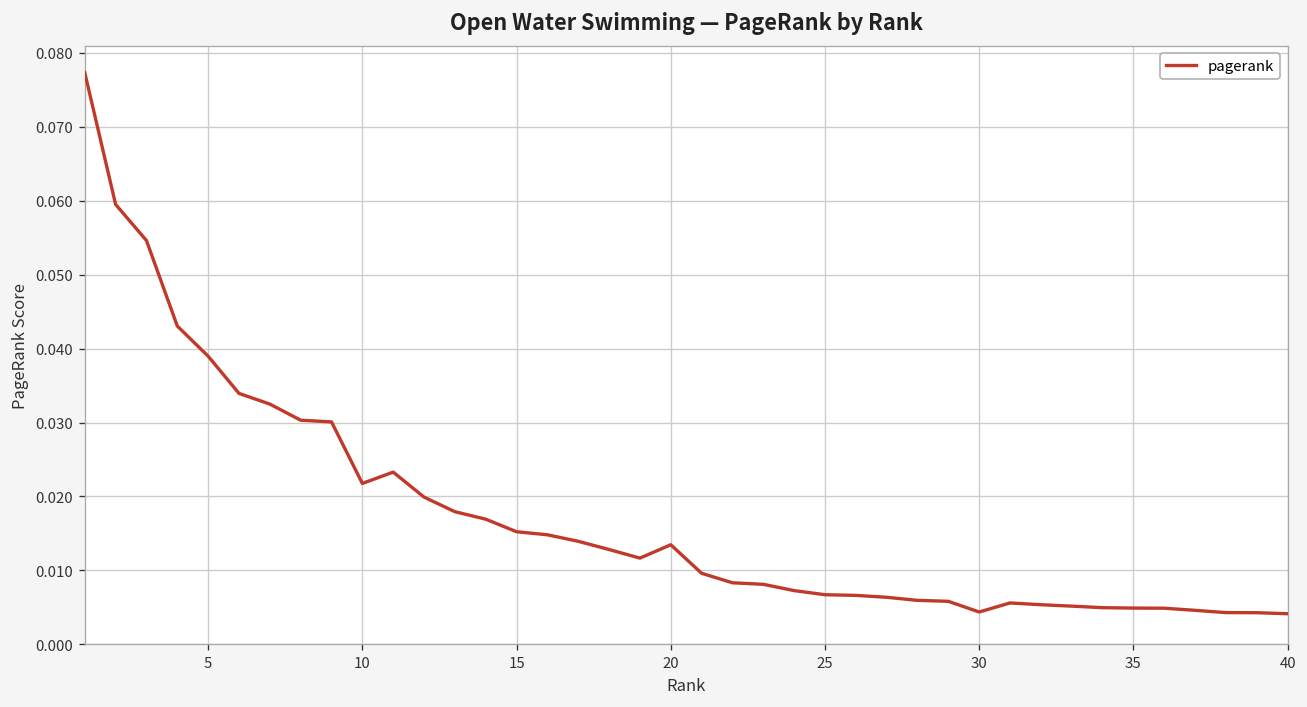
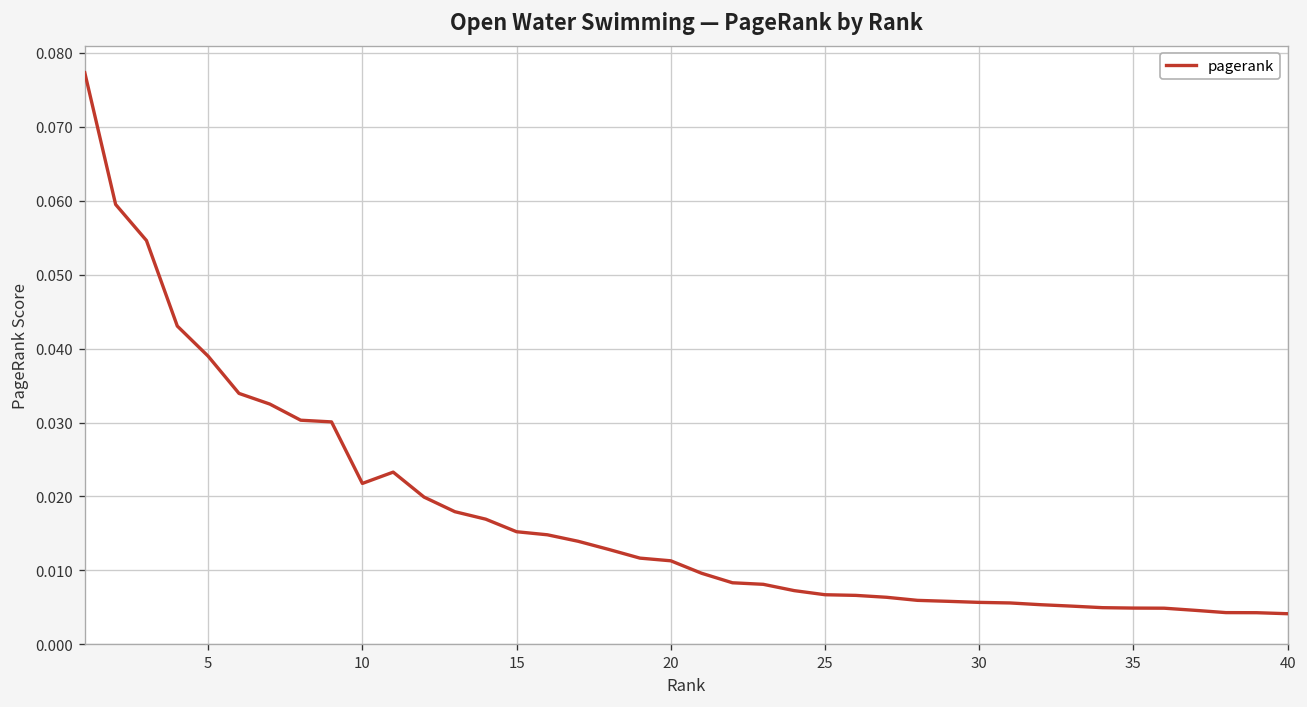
20: 0.013 -> 0.011
30: 0.004 -> 0.006
